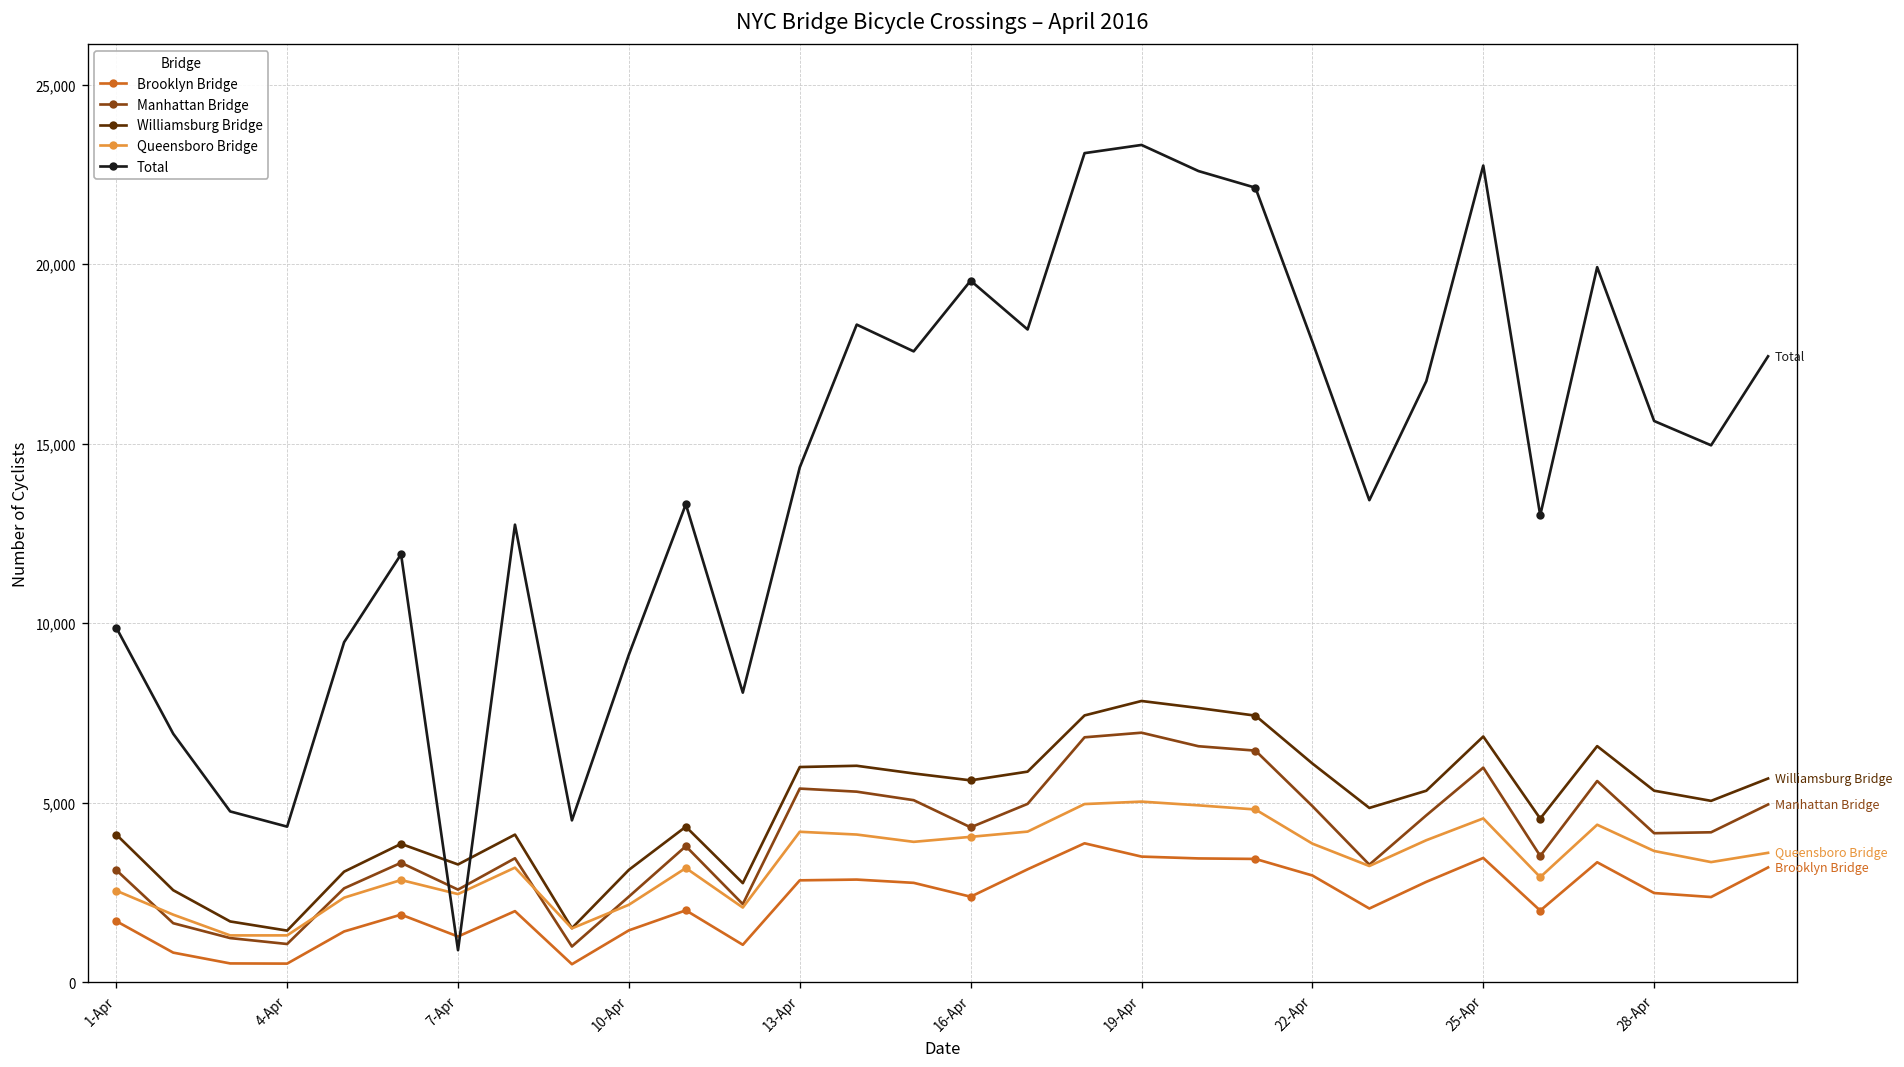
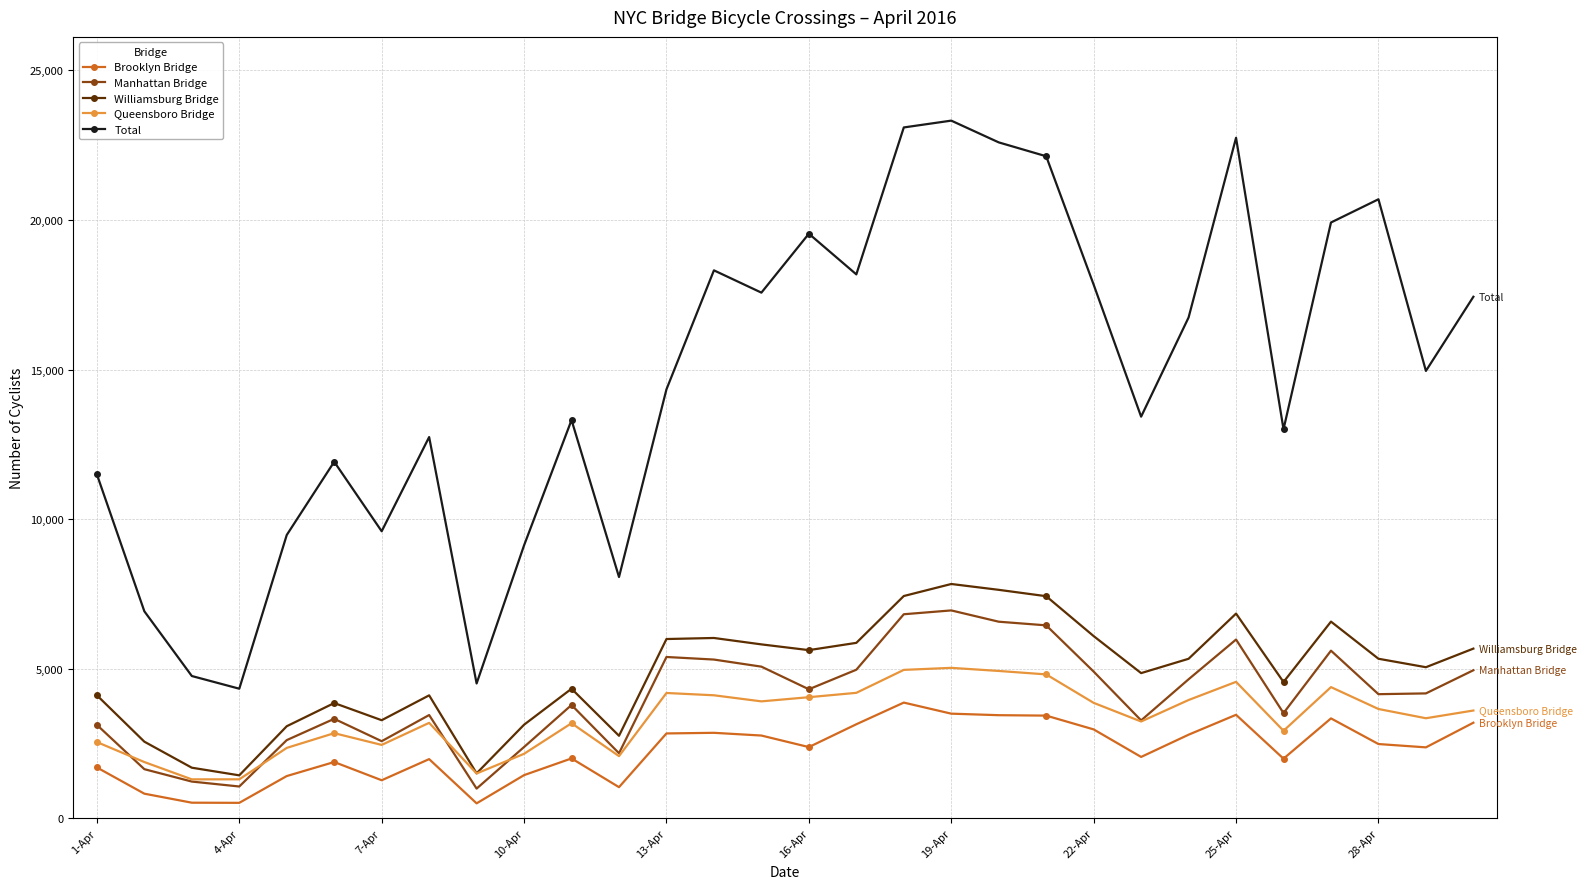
Total, 1-Apr: 9,900 -> 11,500
Total, 7-Apr: 900 -> 9,600
Total, 28-Apr: 15,600 -> 20,700
